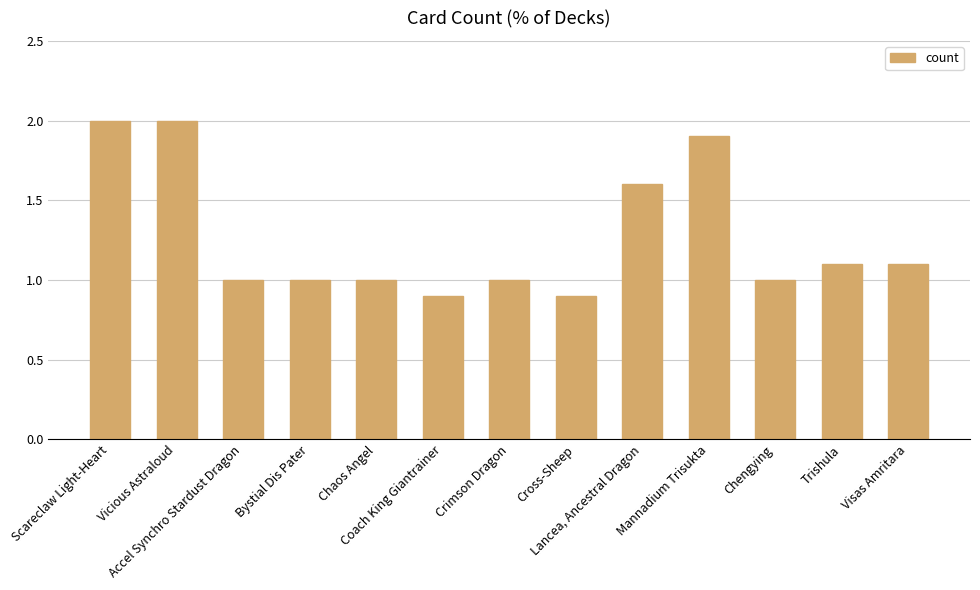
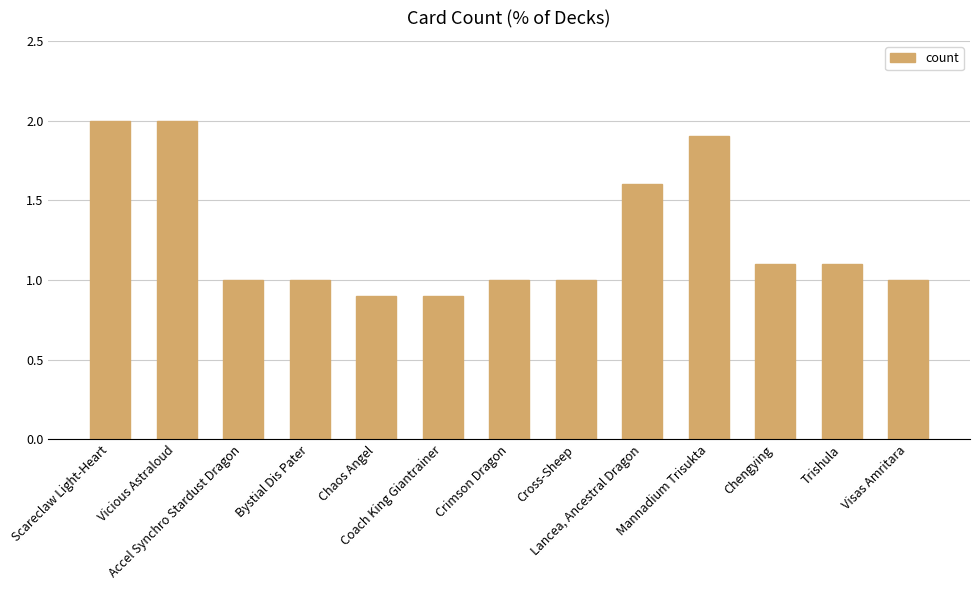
Chaos Angel: 1.0 -> 0.9
Cross-Sheep: 0.9 -> 1.0
Chengying: 1.0 -> 1.1
Visas Amritara: 1.1 -> 1.0
